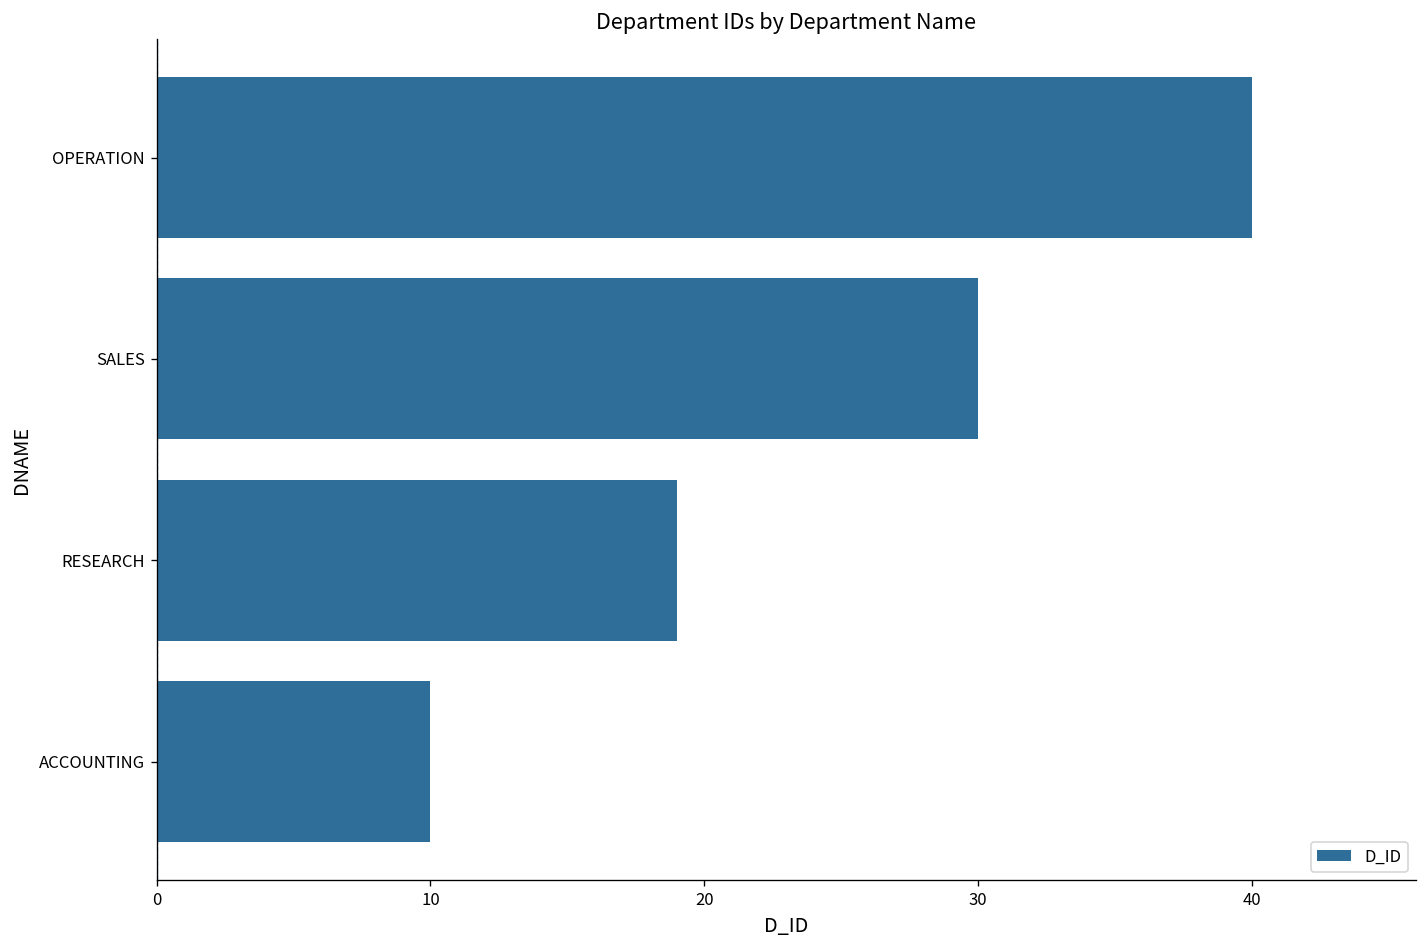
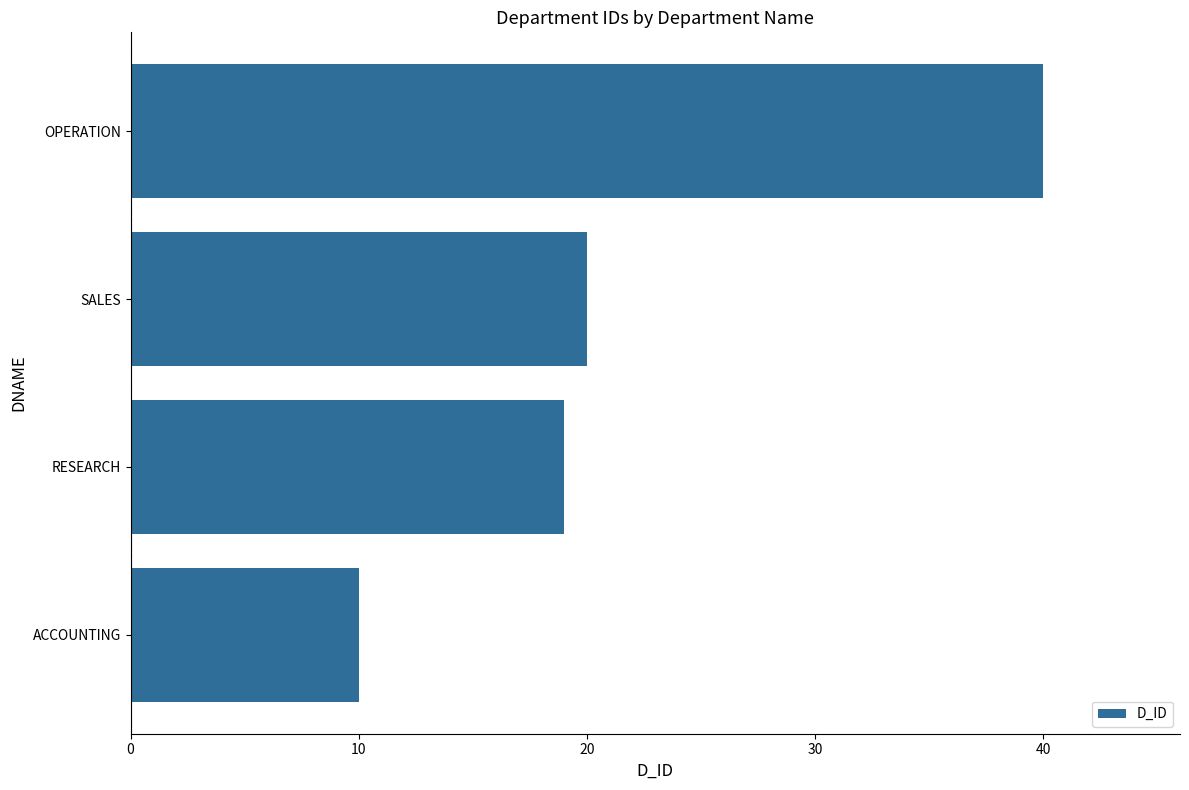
SALES: 30 -> 20
